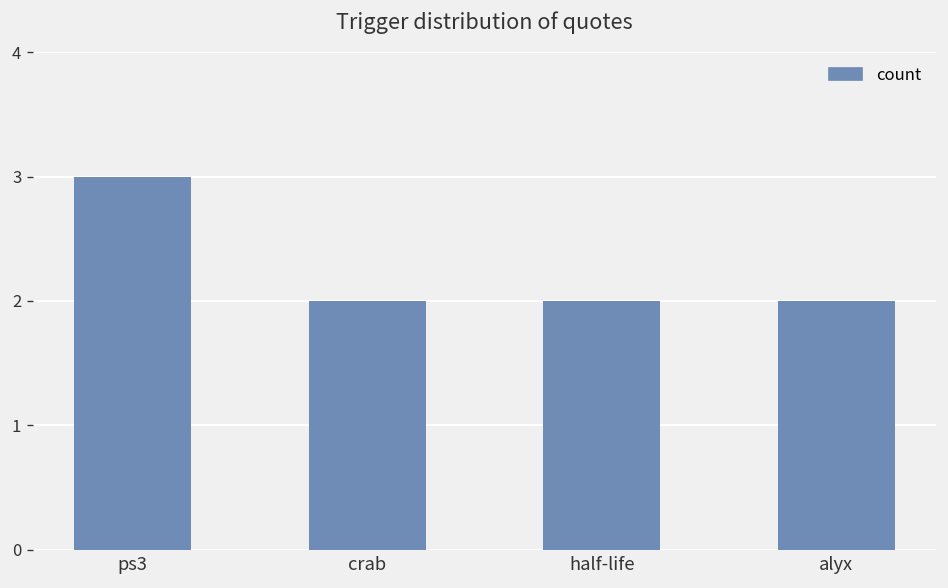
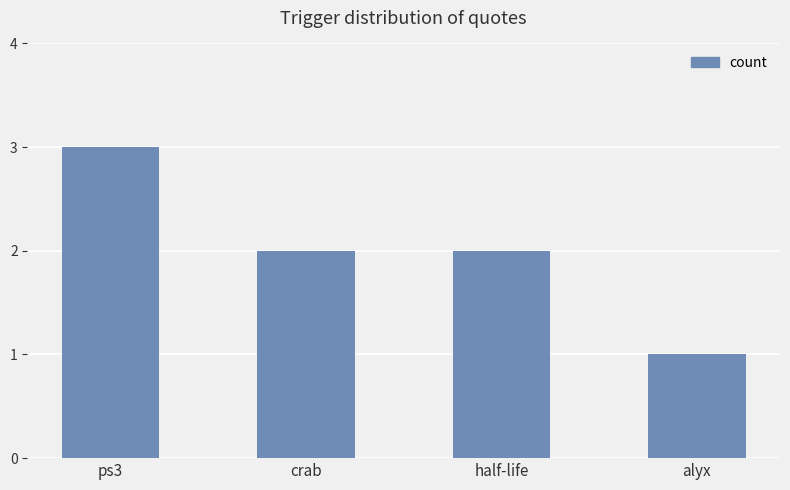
alyx: 2 -> 1
